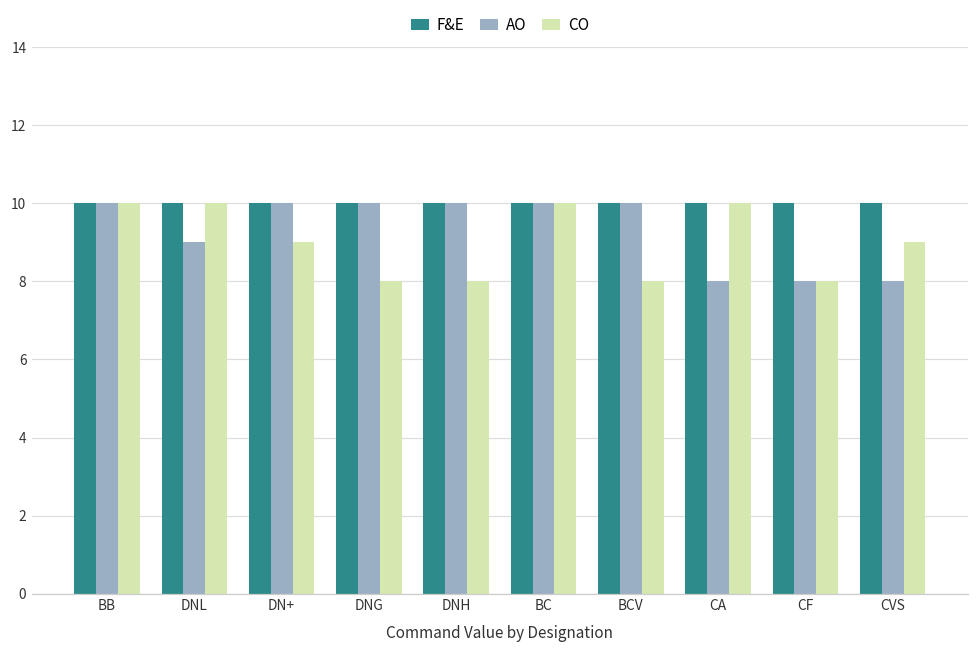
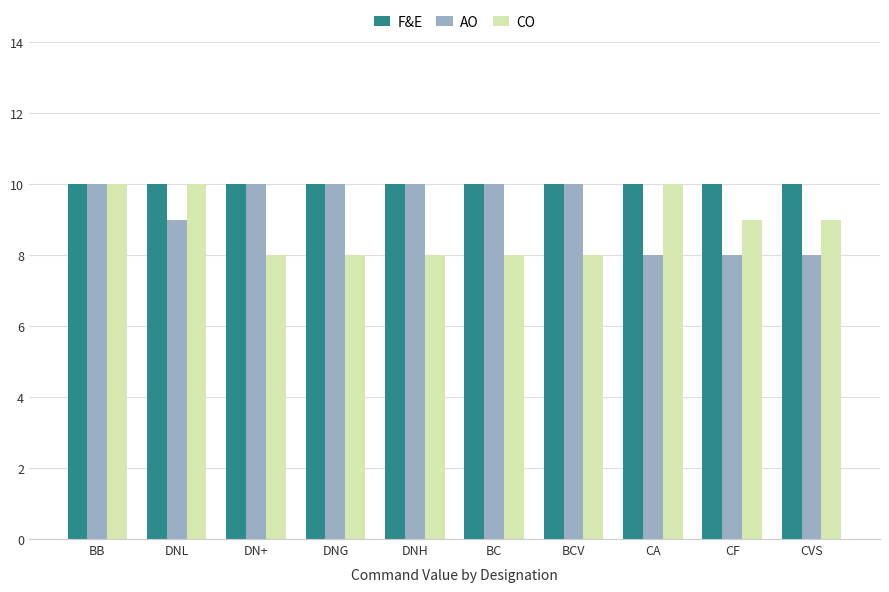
CO, DN+: 9 -> 8
CO, BC: 10 -> 8
CO, CF: 8 -> 9
